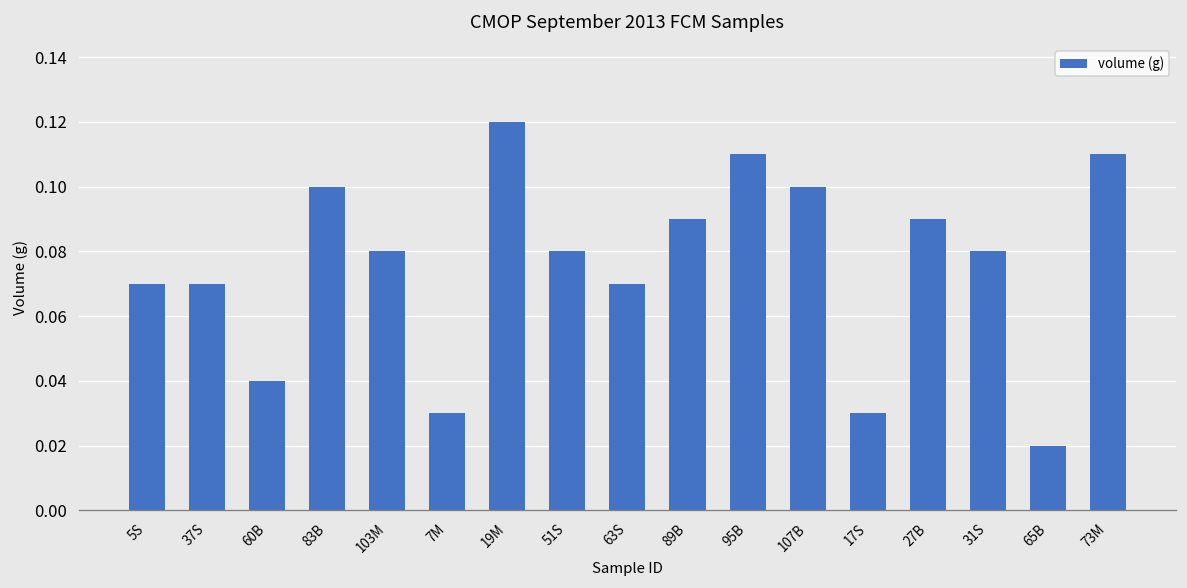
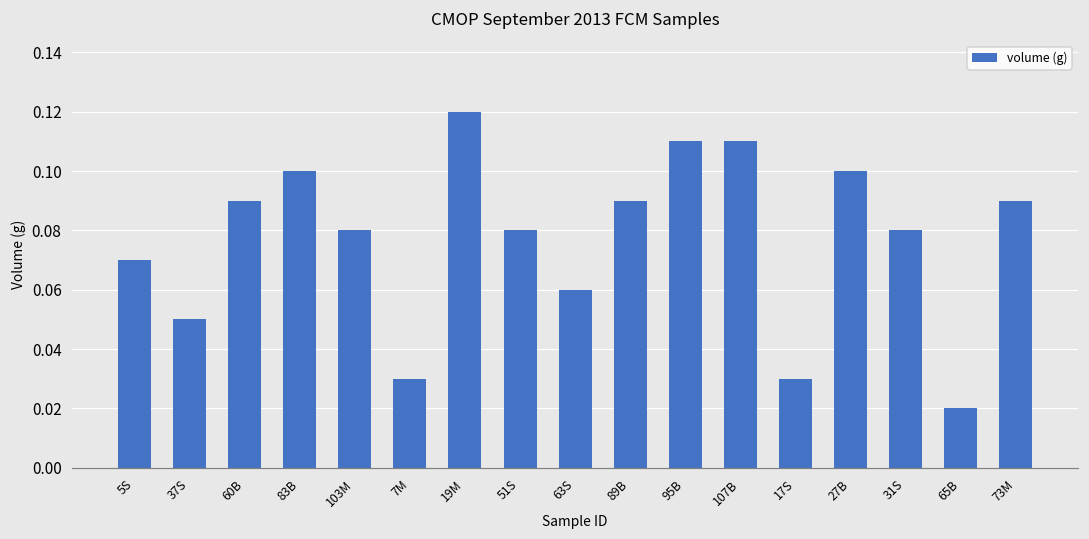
37S: 0.07 -> 0.05
60B: 0.04 -> 0.09
63S: 0.07 -> 0.06
107B: 0.10 -> 0.11
27B: 0.09 -> 0.10
73M: 0.11 -> 0.09
